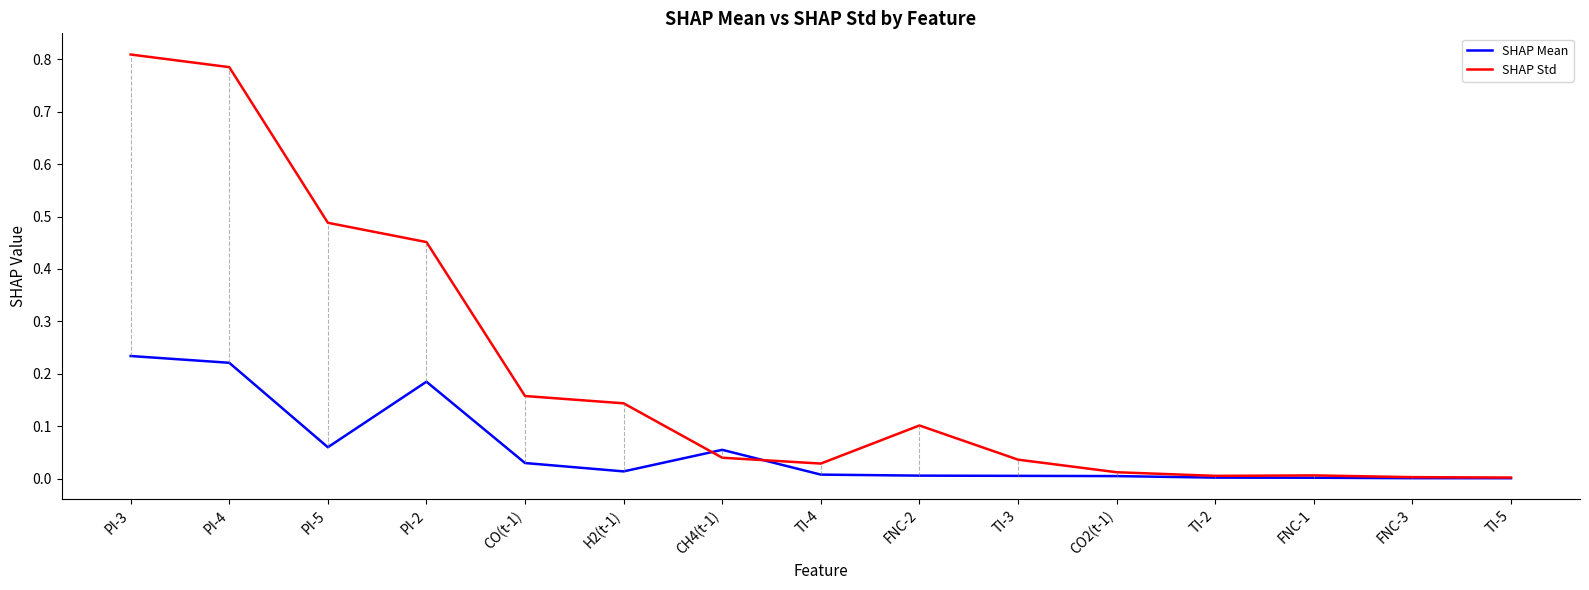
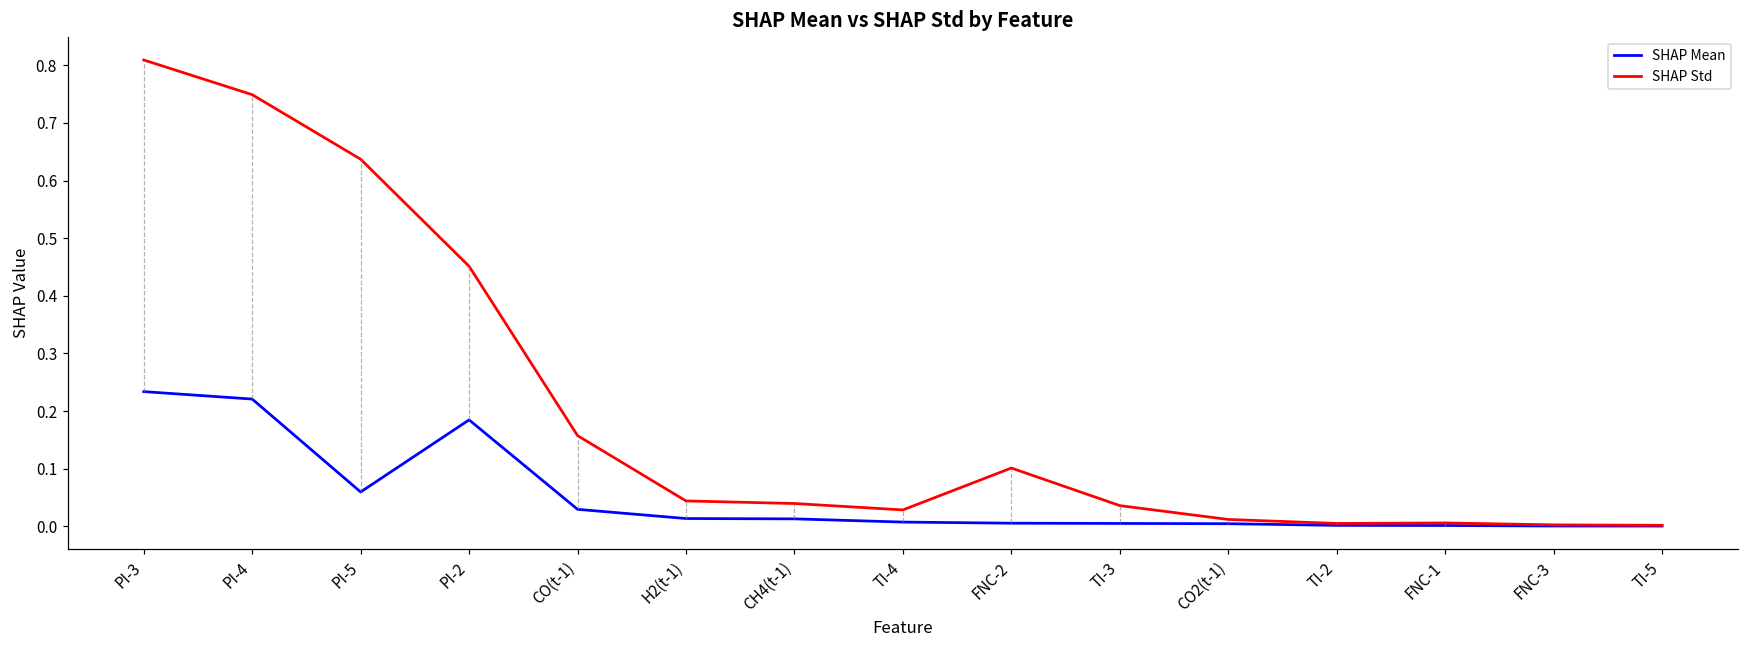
SHAP Std, PI-4: 0.79 -> 0.75
SHAP Std, PI-5: 0.49 -> 0.64
SHAP Std, H2(t-1): 0.14 -> 0.04
SHAP Mean, CH4(t-1): 0.05 -> 0.01
